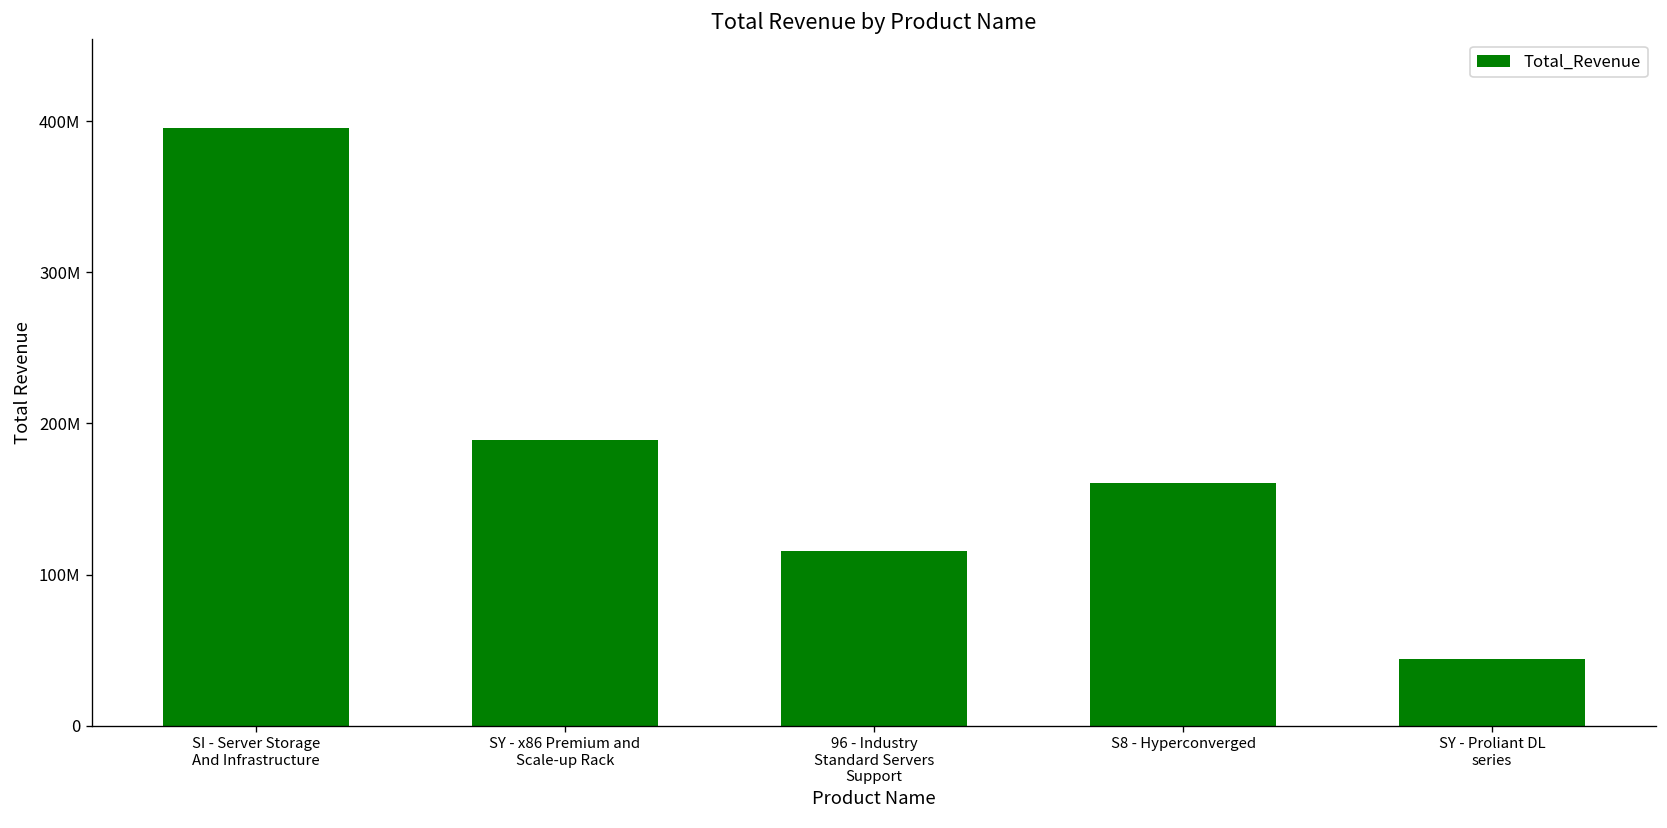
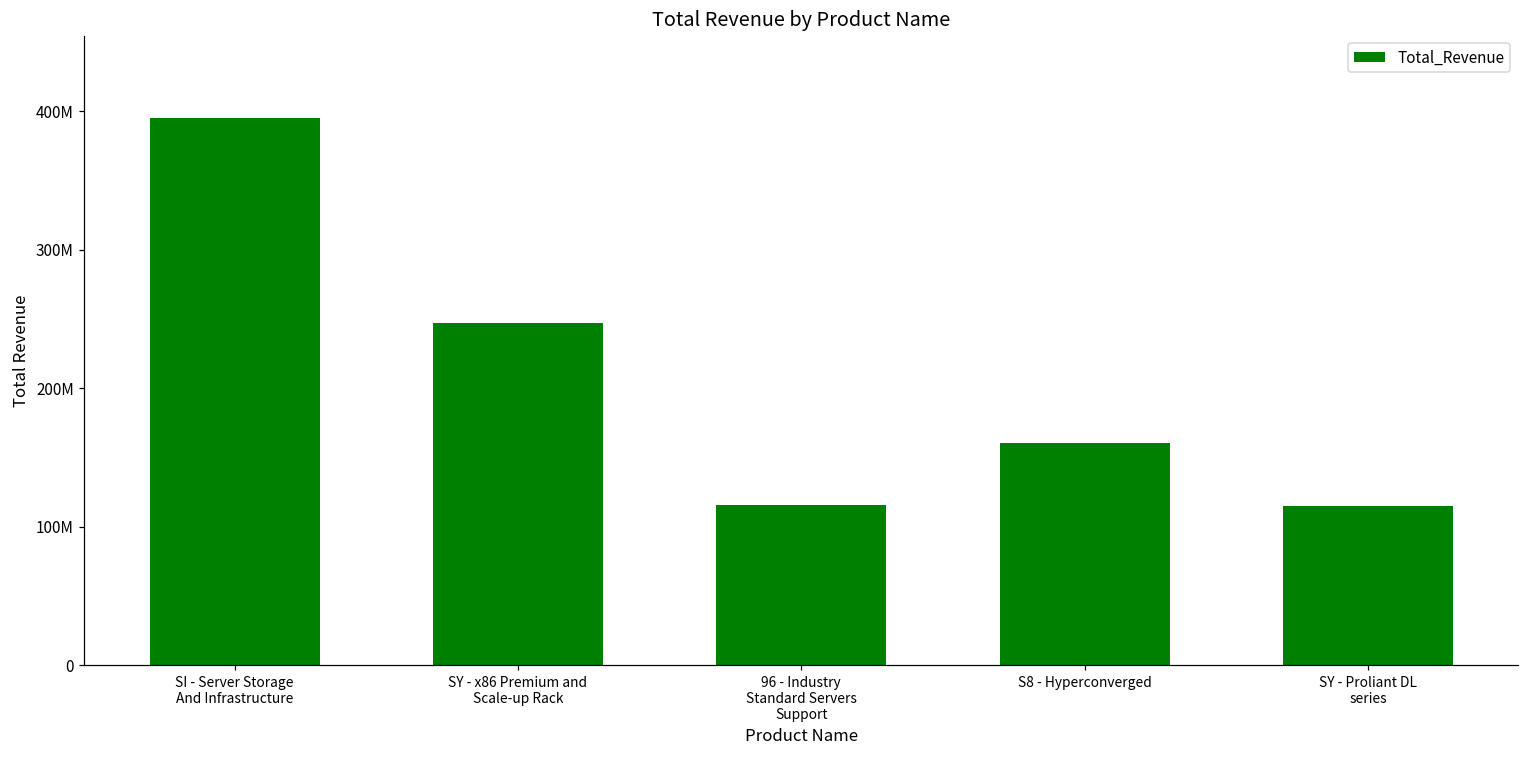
SY - x86 Premium and Scale-up Rack: 189000000 -> 247000000
SY - Proliant DL series: 44000000 -> 115000000
